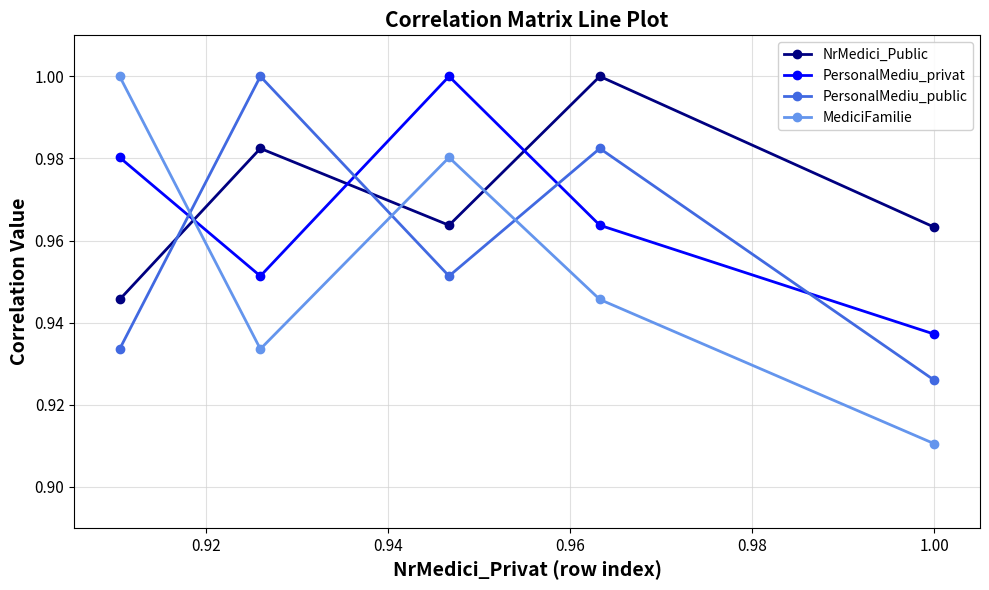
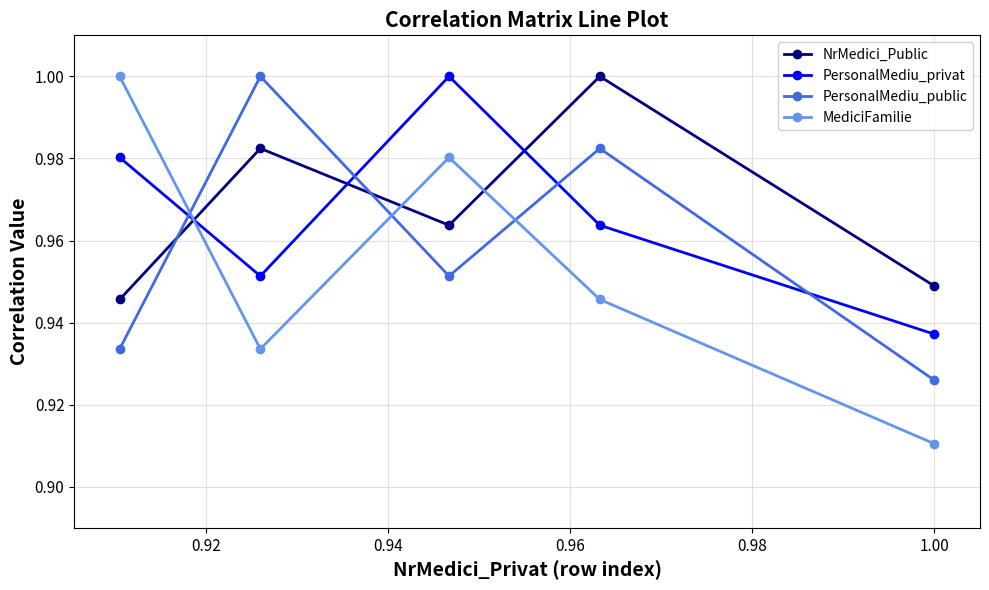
NrMedici_Public, 1.00: 0.963 -> 0.949
